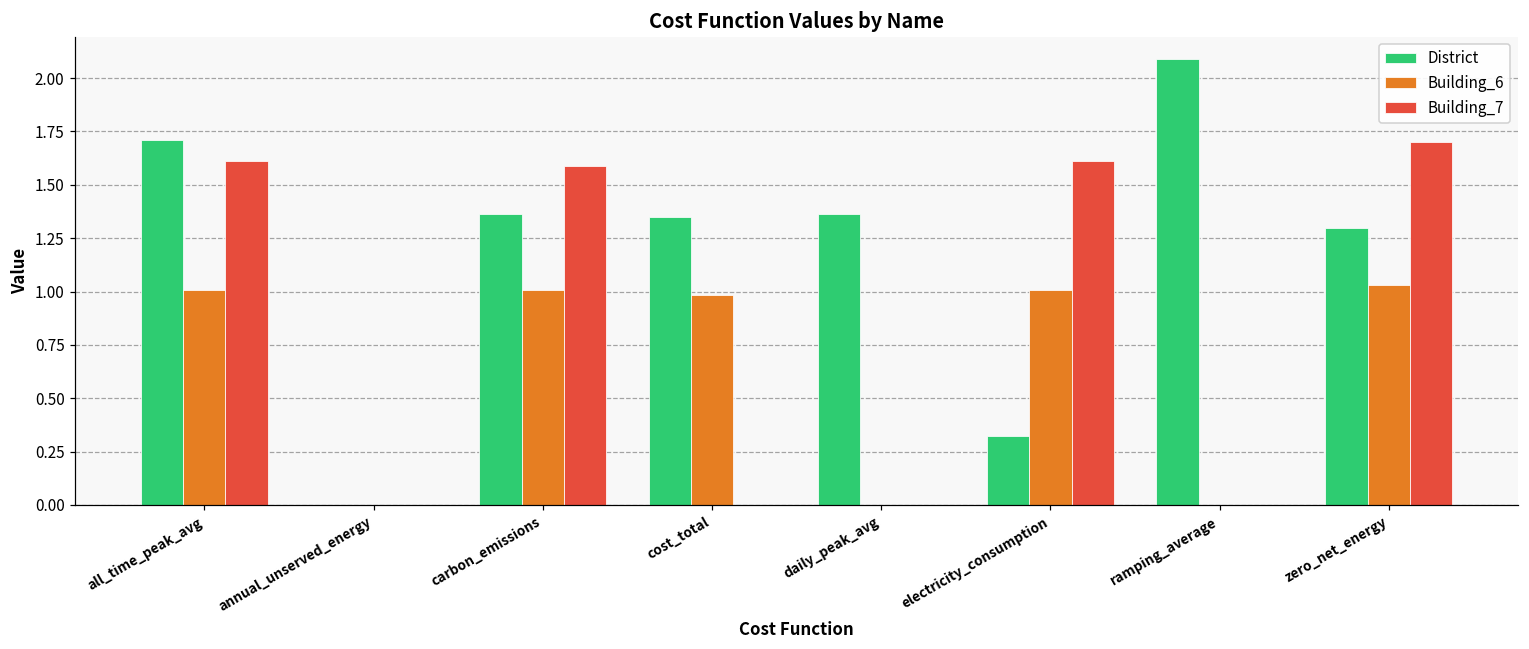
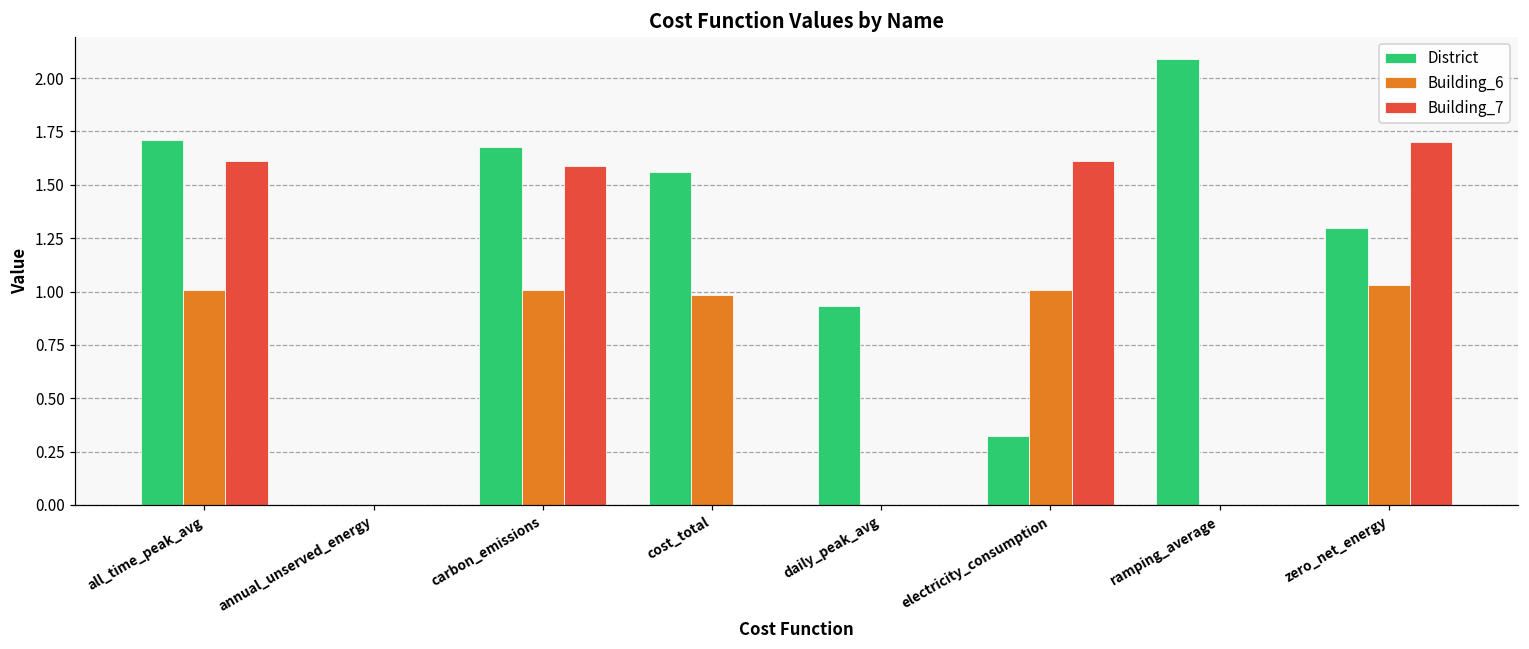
District, carbon_emissions: 1.36 -> 1.68
District, cost_total: 1.35 -> 1.56
District, daily_peak_avg: 1.37 -> 0.93
